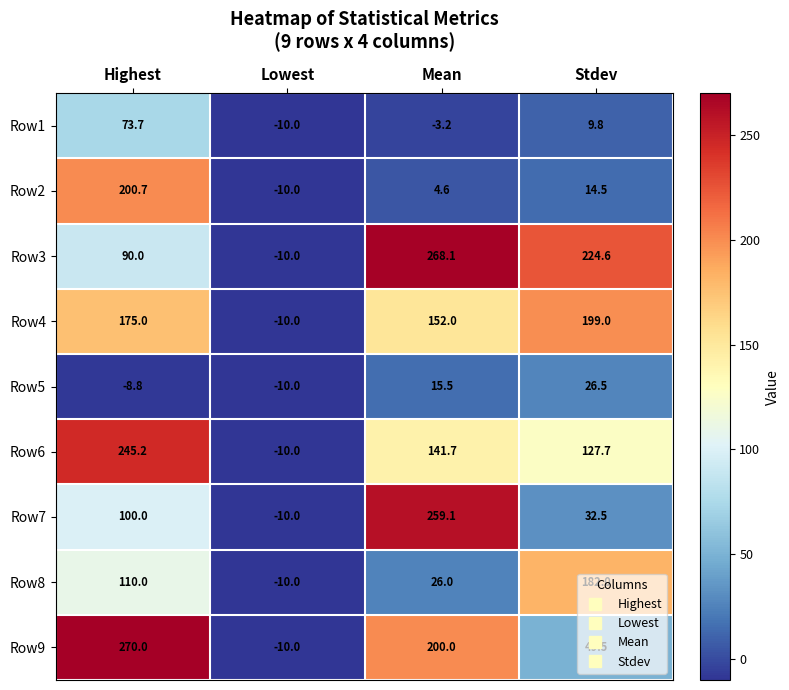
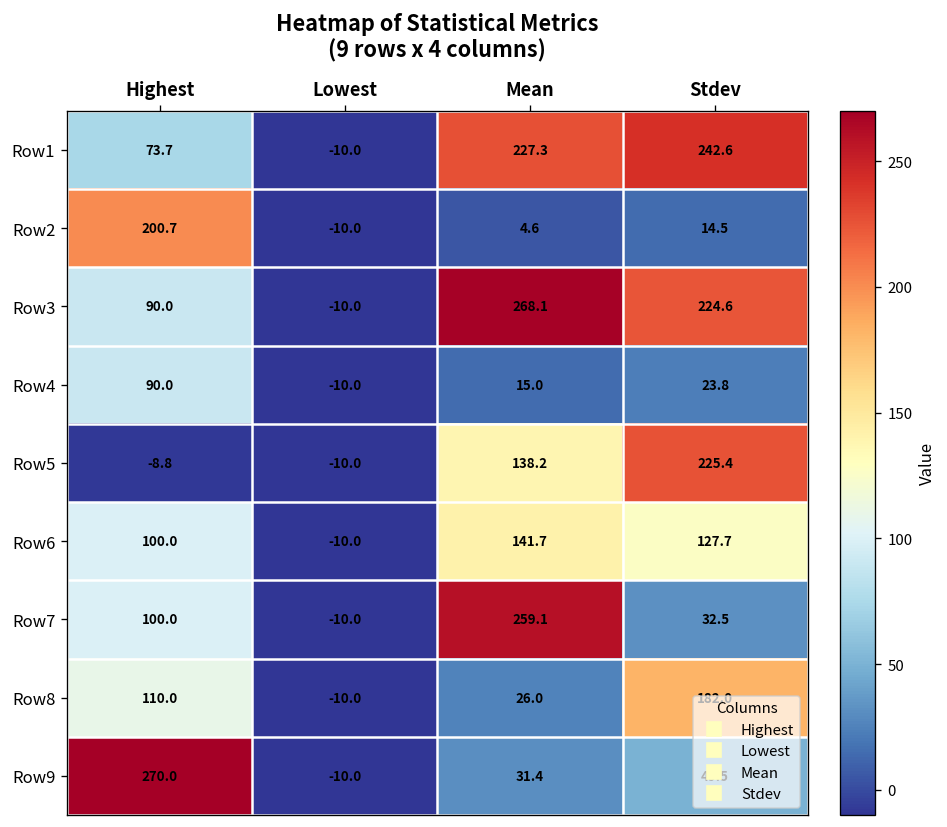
Row1, Mean: -3.2 -> 227.3
Row1, Stdev: 9.8 -> 242.6
Row4, Highest: 175.0 -> 90.0
Row4, Mean: 152.0 -> 15.0
Row4, Stdev: 199.0 -> 23.8
Row5, Mean: 15.5 -> 138.2
Row5, Stdev: 26.5 -> 225.4
Row6, Highest: 245.2 -> 100.0
Row9, Mean: 200.0 -> 31.4
